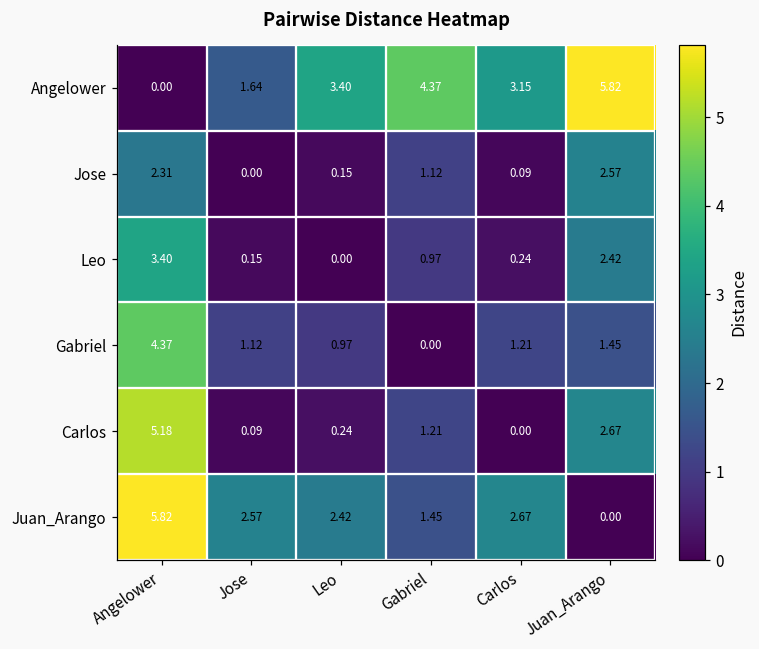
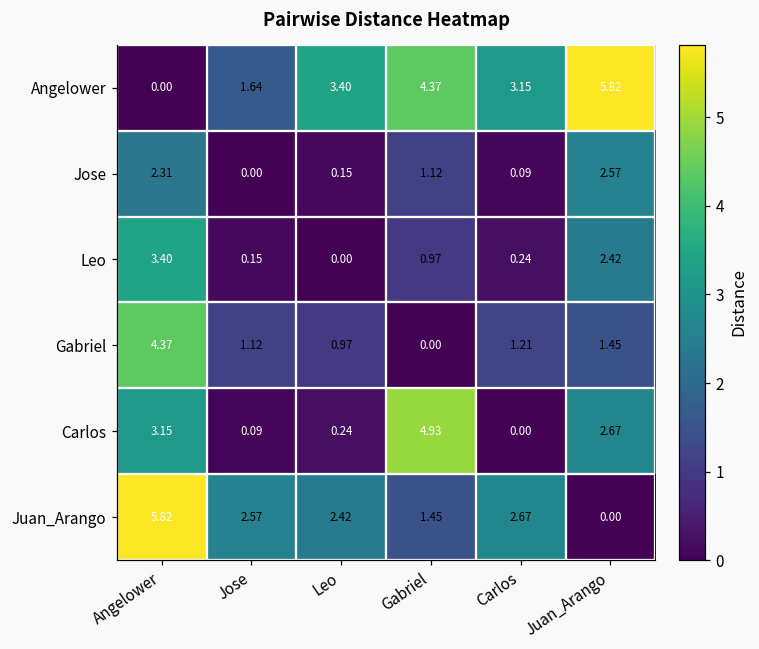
Carlos, Angelower: 5.18 -> 3.15
Carlos, Gabriel: 1.21 -> 4.93
